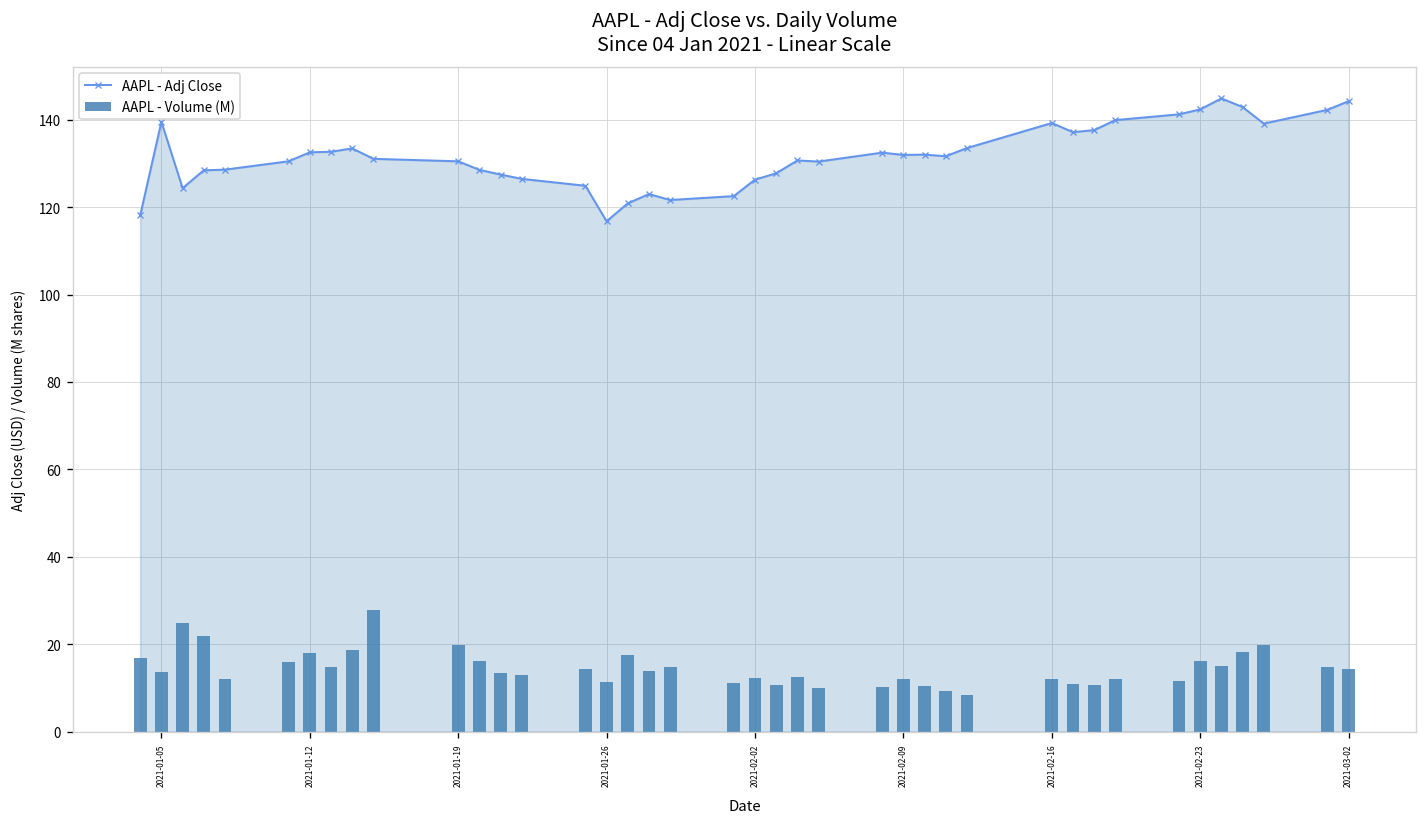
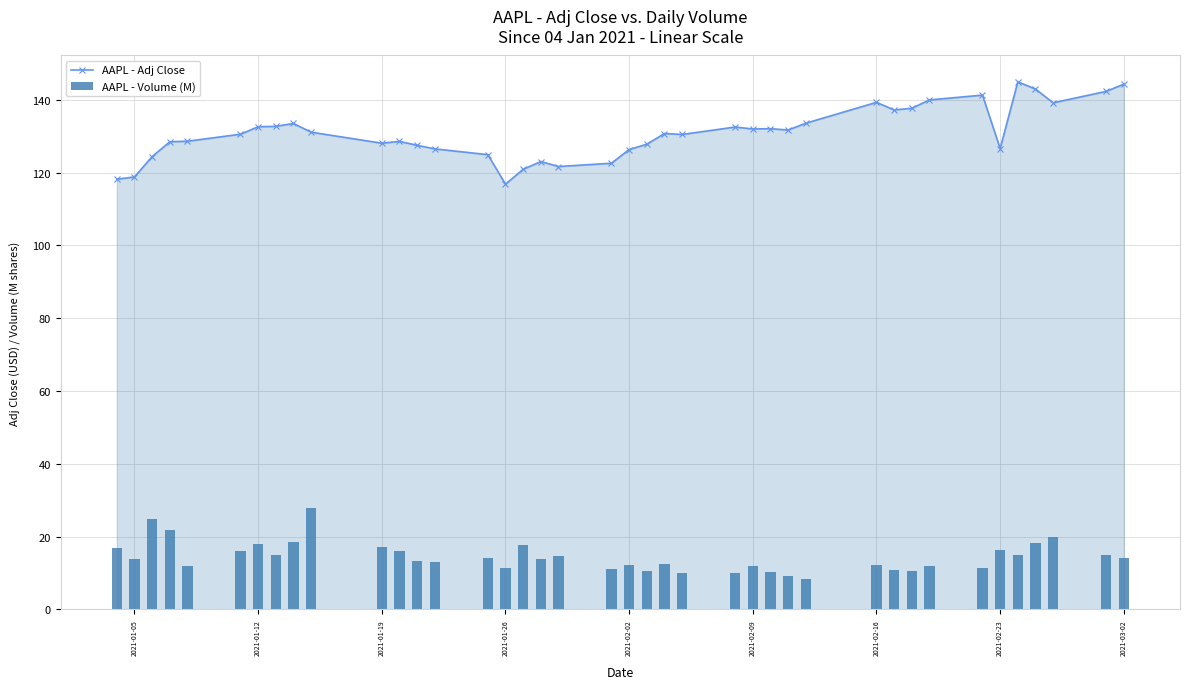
AAPL - Adj Close, 2021-01-05: 140 -> 119
AAPL - Adj Close, 2021-01-19: 131 -> 128
AAPL - Volume (M), 2021-01-19: 20 -> 17
AAPL - Adj Close, 2021-02-23: 142 -> 127
